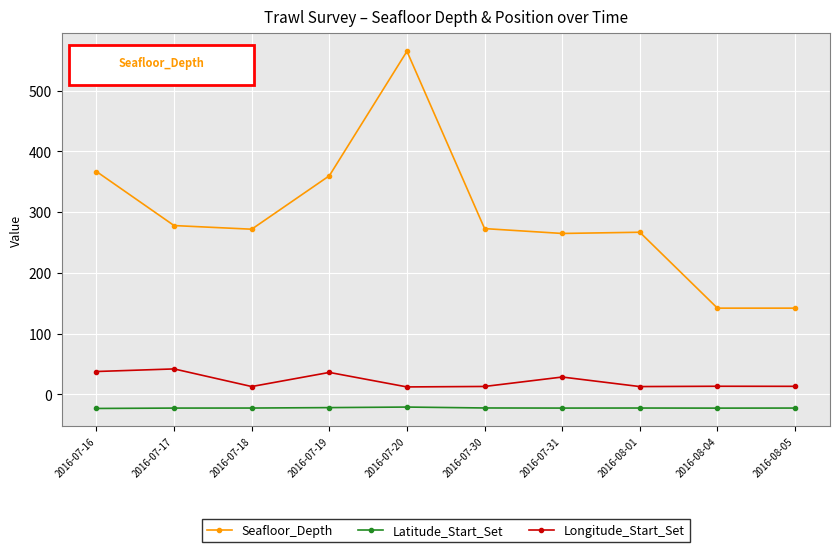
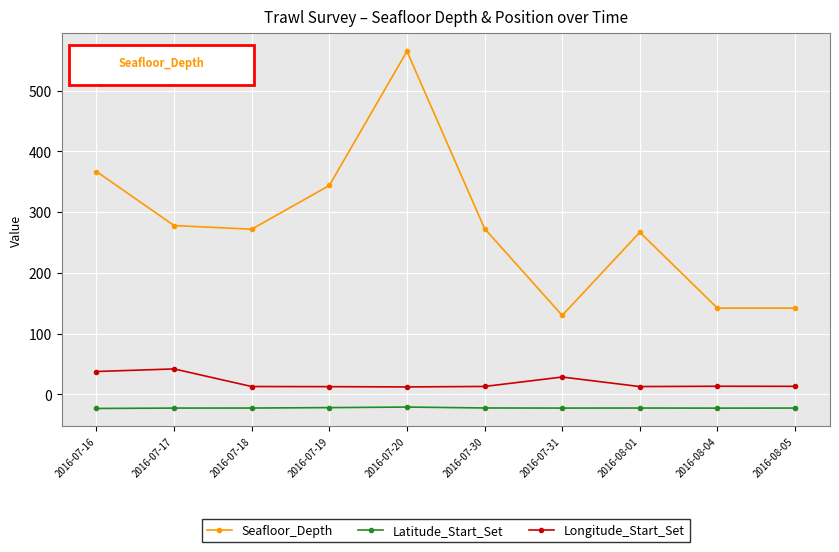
Seafloor_Depth, 2016-07-19: 360 -> 340
Longitude_Start_Set, 2016-07-19: 40 -> 10
Seafloor_Depth, 2016-07-31: 270 -> 130
